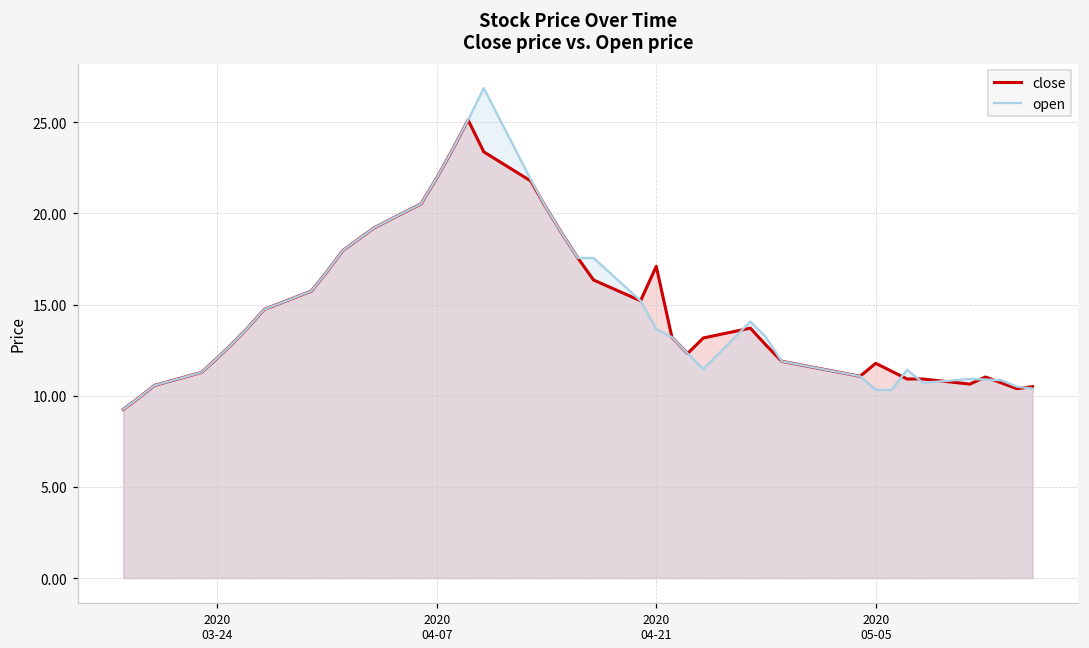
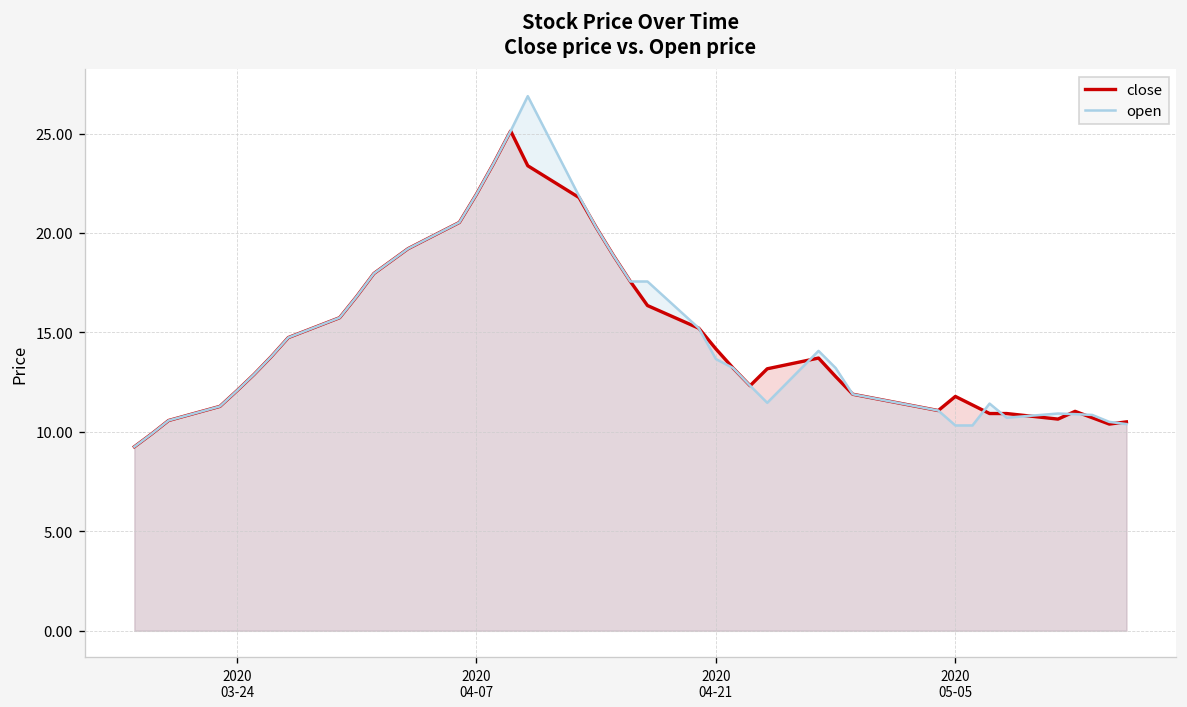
close, 2020 04-21: 17.1 -> 14.2
